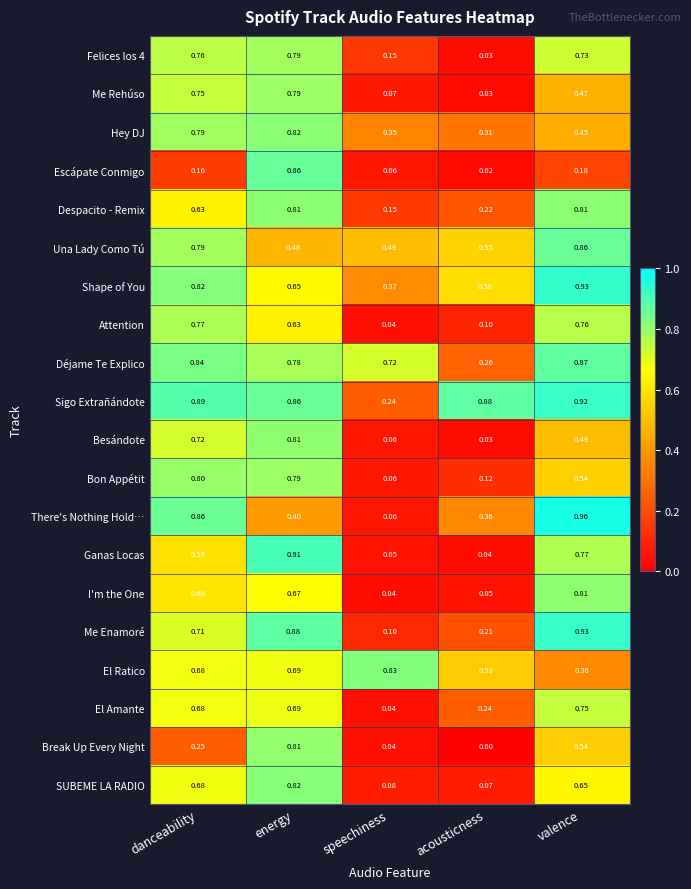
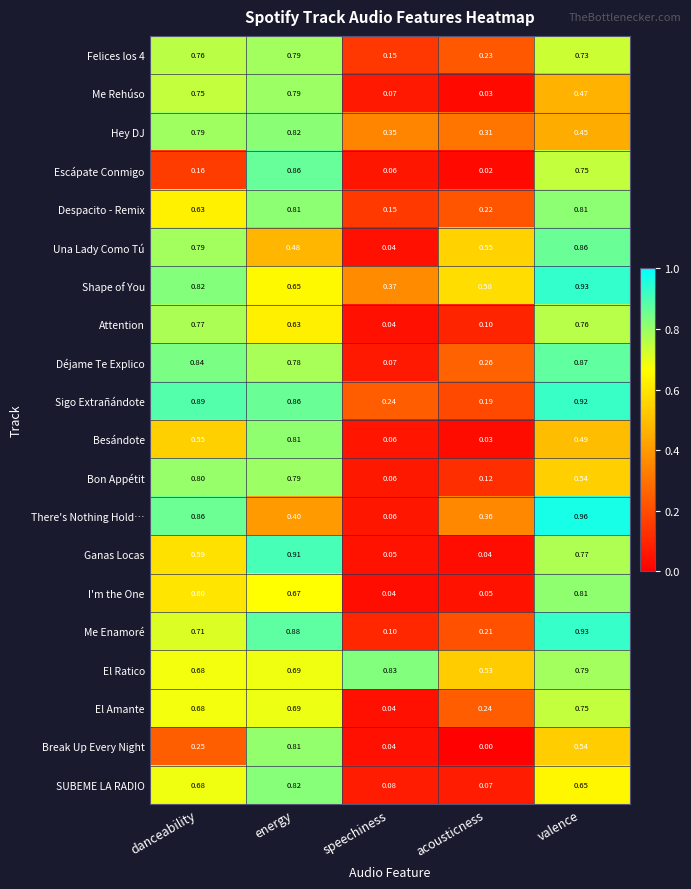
Felices los 4, acousticness: 0.03 -> 0.23
Escápate Conmigo, valence: 0.18 -> 0.75
Una Lady Como Tú, speechiness: 0.49 -> 0.04
Déjame Te Explico, speechiness: 0.72 -> 0.07
Sigo Extrañándote, acousticness: 0.88 -> 0.19
Besándote, danceability: 0.72 -> 0.55
El Ratico, valence: 0.36 -> 0.79
